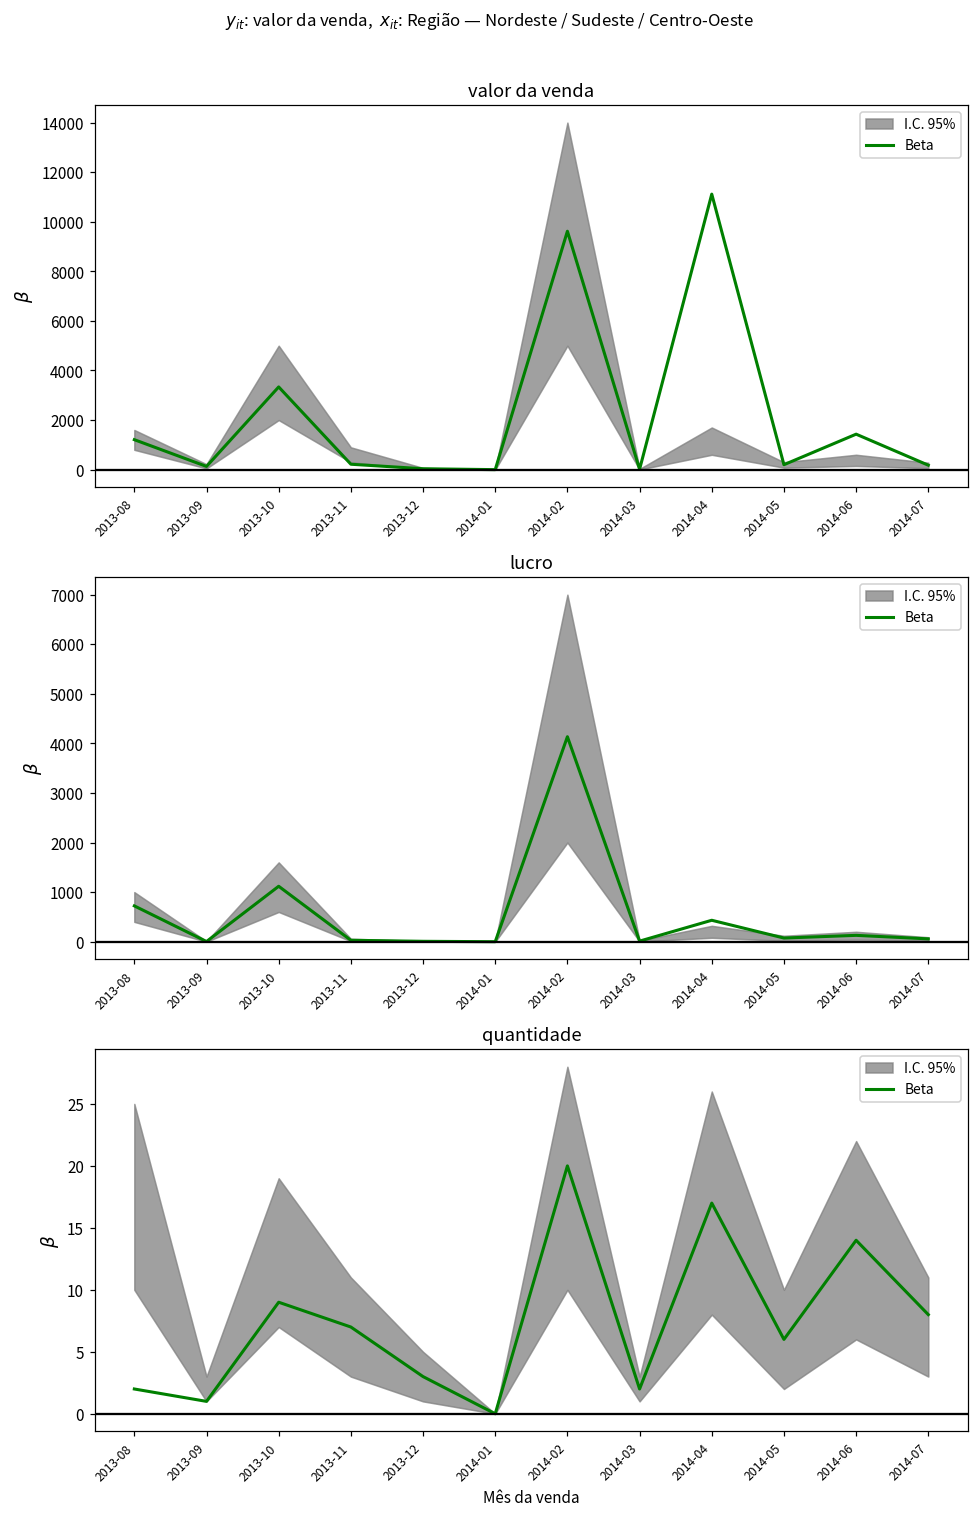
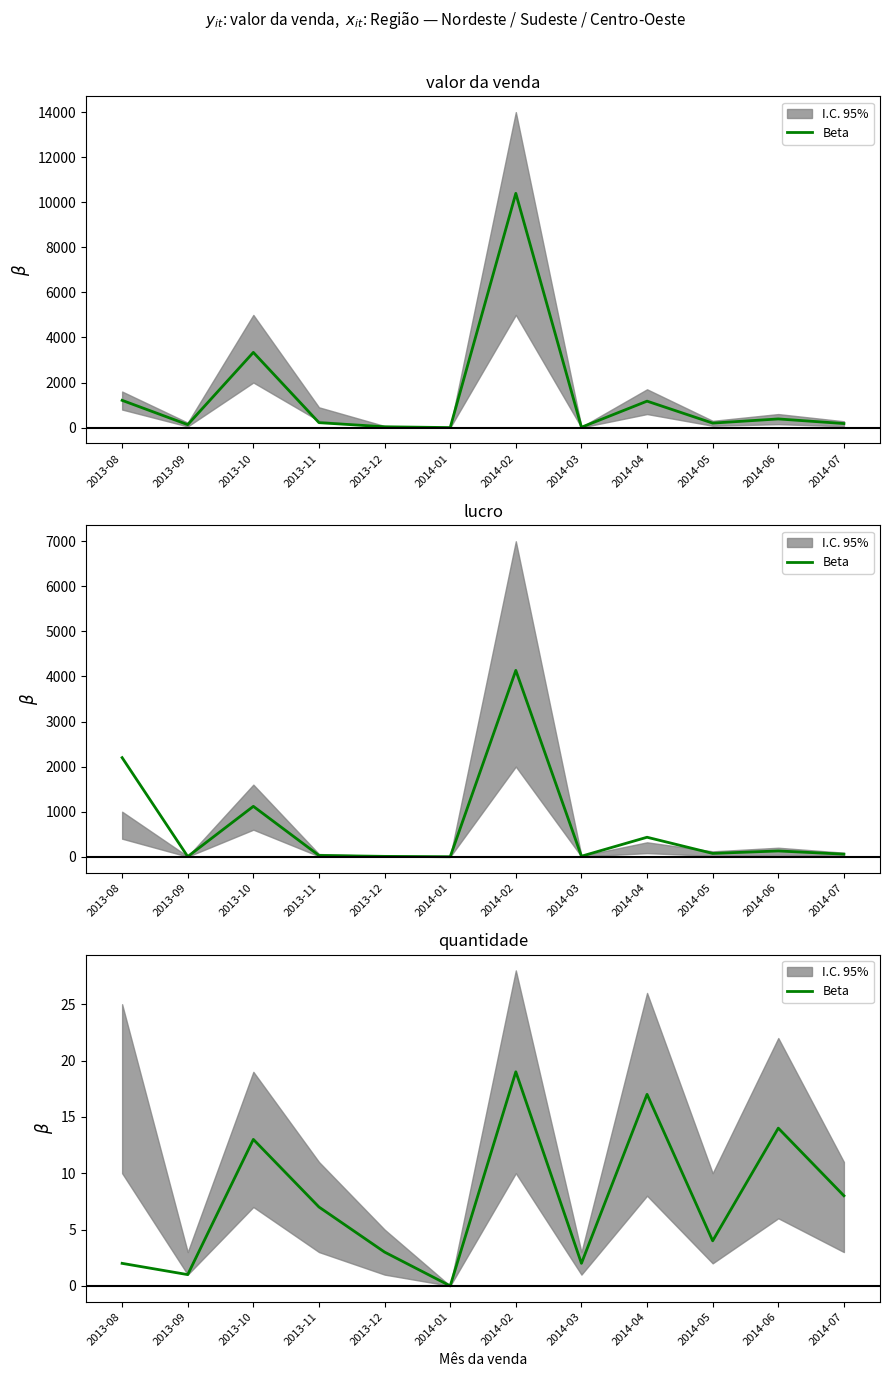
valor da venda, Beta, 2014-02: 9600 -> 10400
valor da venda, Beta, 2014-04: 11100 -> 1200
valor da venda, Beta, 2014-06: 1400 -> 400
lucro, Beta, 2013-08: 700 -> 2200
quantidade, Beta, 2013-10: 9 -> 13
quantidade, Beta, 2014-02: 20 -> 19
quantidade, Beta, 2014-05: 6 -> 4
